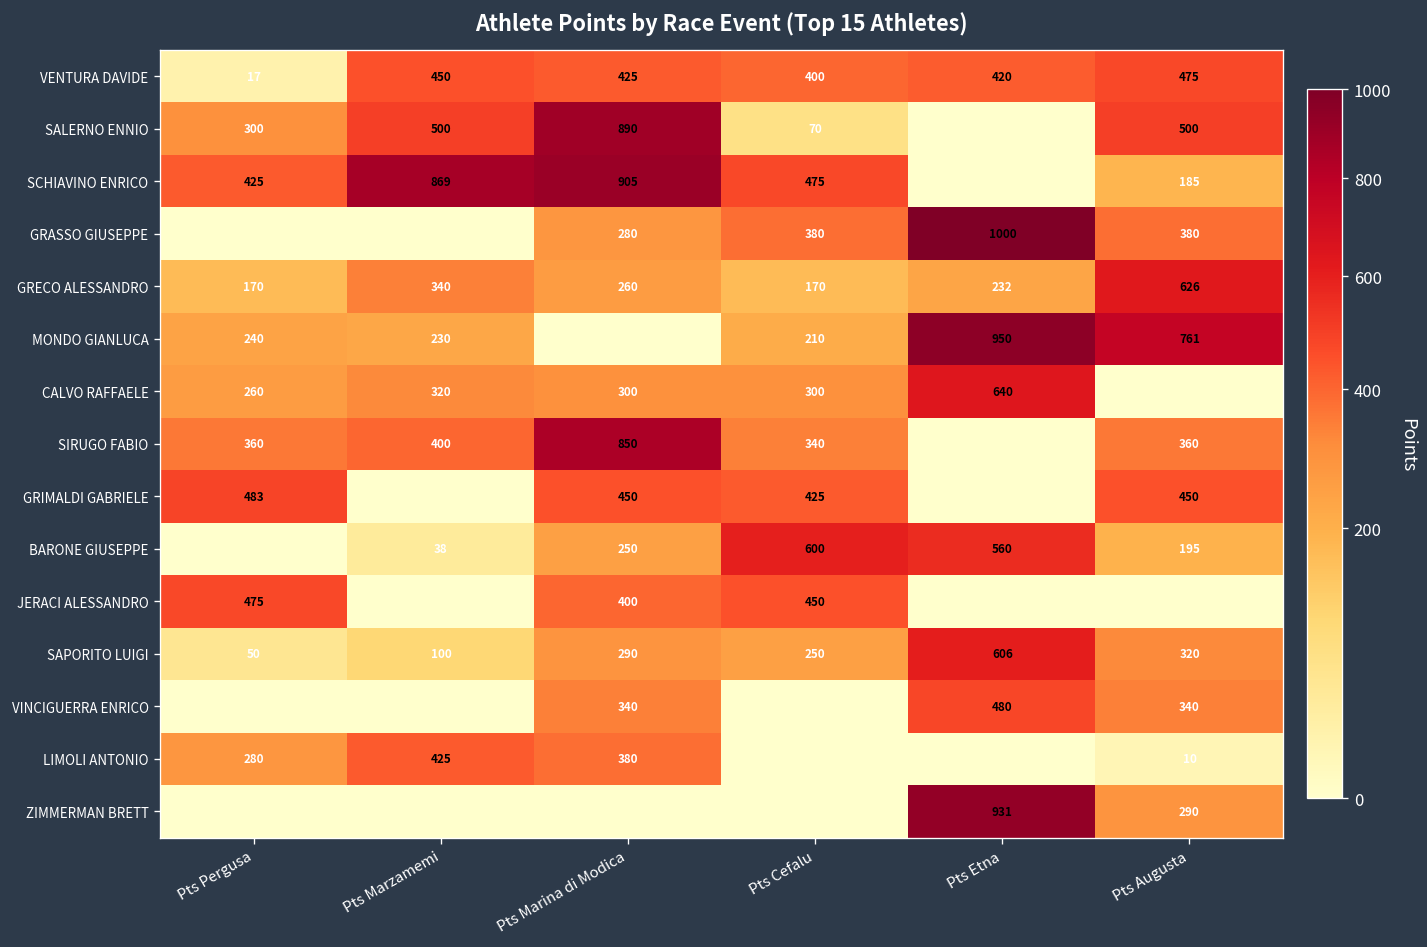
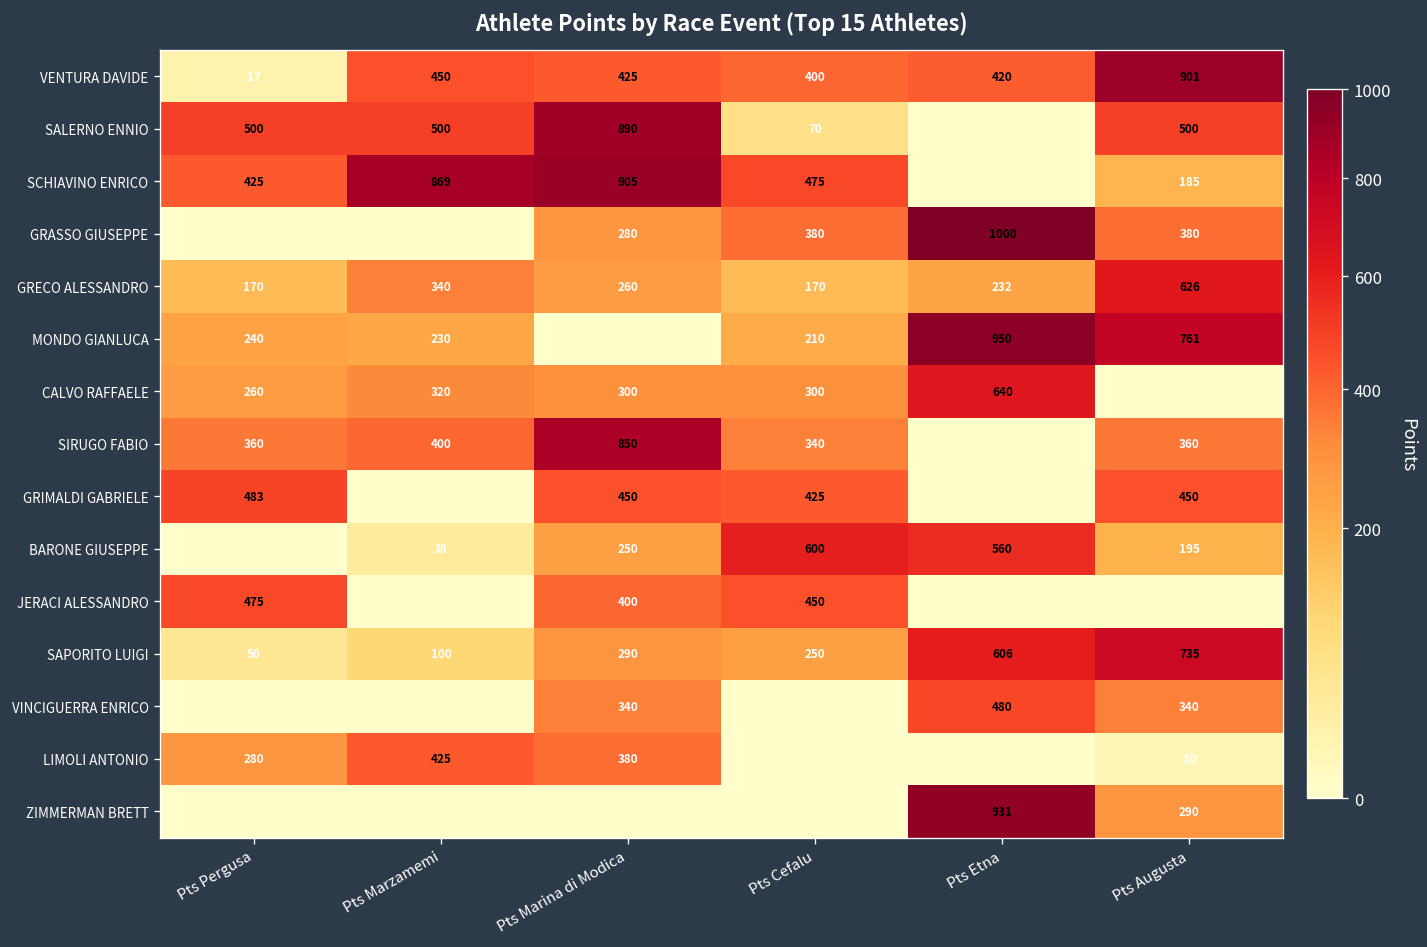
VENTURA DAVIDE, Pts Augusta: 475 -> 901
SALERNO ENNIO, Pts Pergusa: 300 -> 500
SAPORITO LUIGI, Pts Augusta: 320 -> 735
